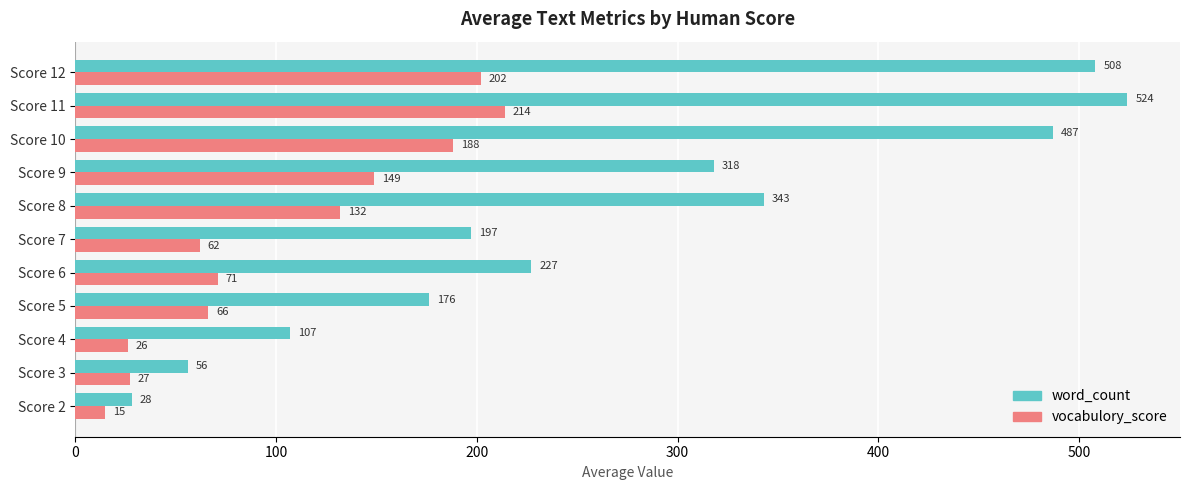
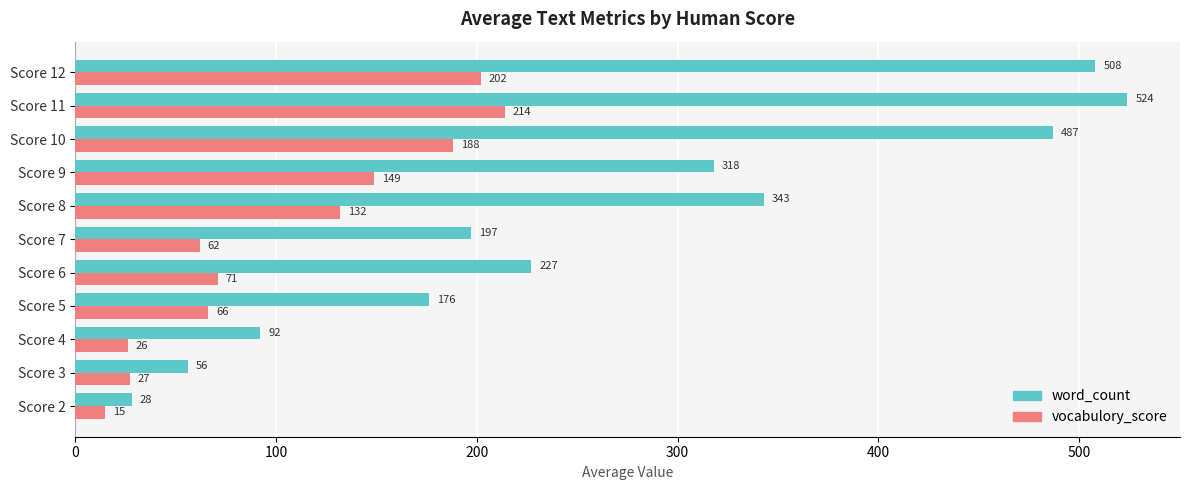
word_count, Score 4: 107 -> 92
